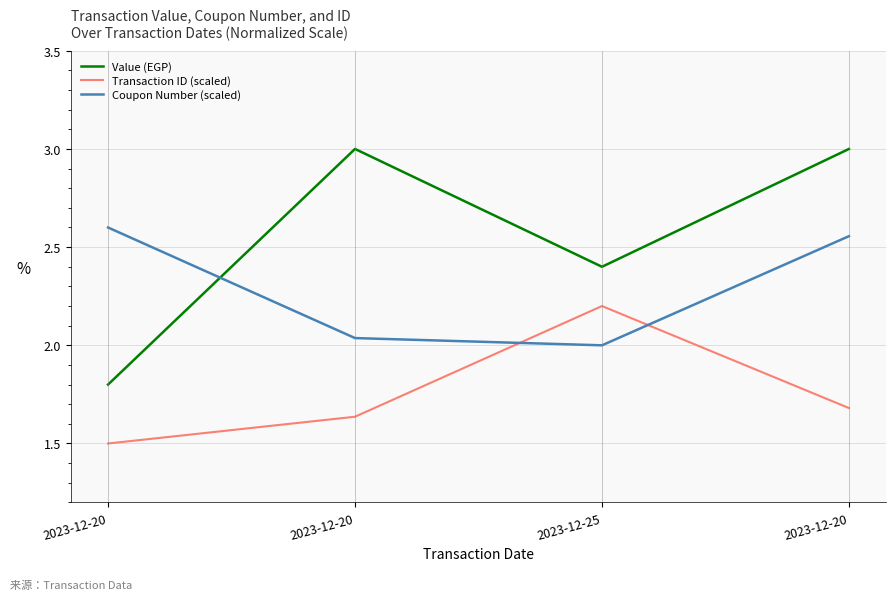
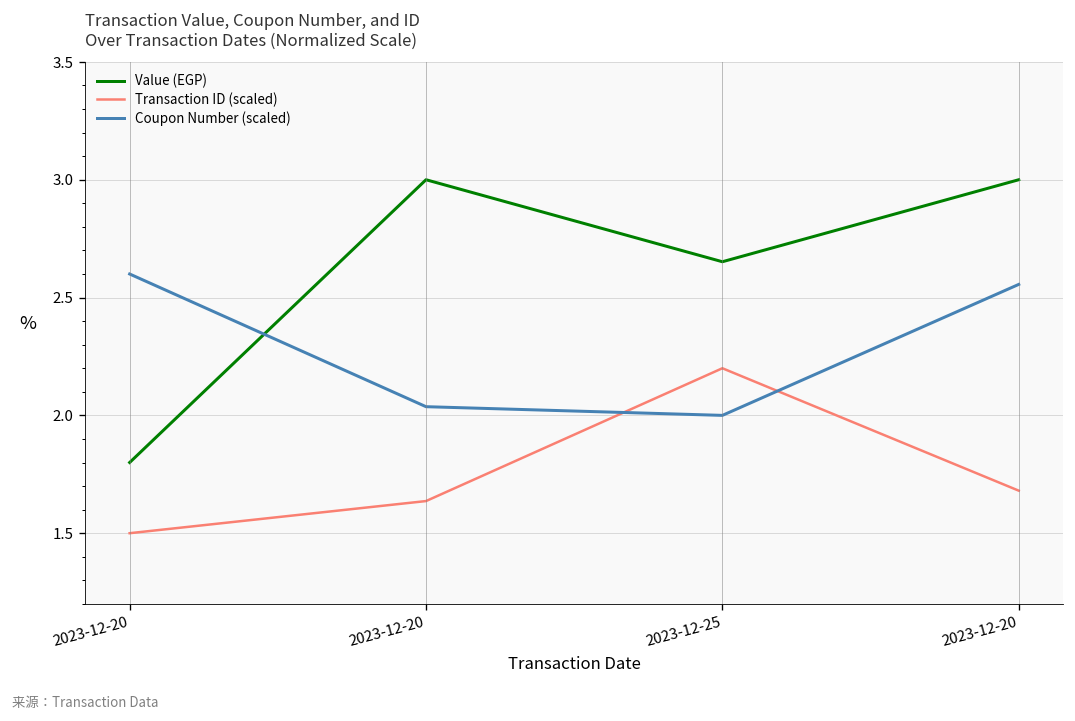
Value (EGP), 2023-12-25: 2.40 -> 2.65
